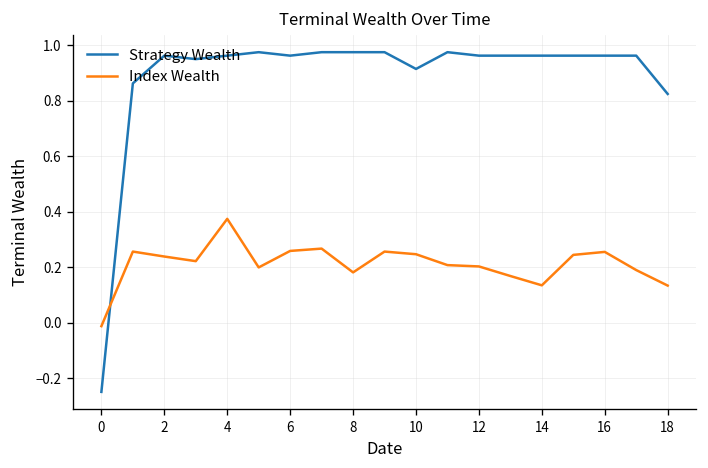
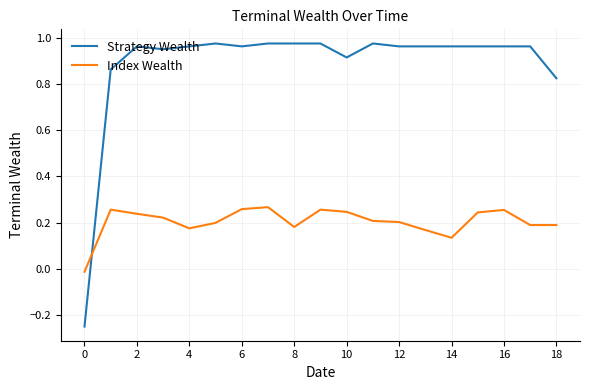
Index Wealth, 4: 0.37 -> 0.18
Index Wealth, 18: 0.13 -> 0.19
